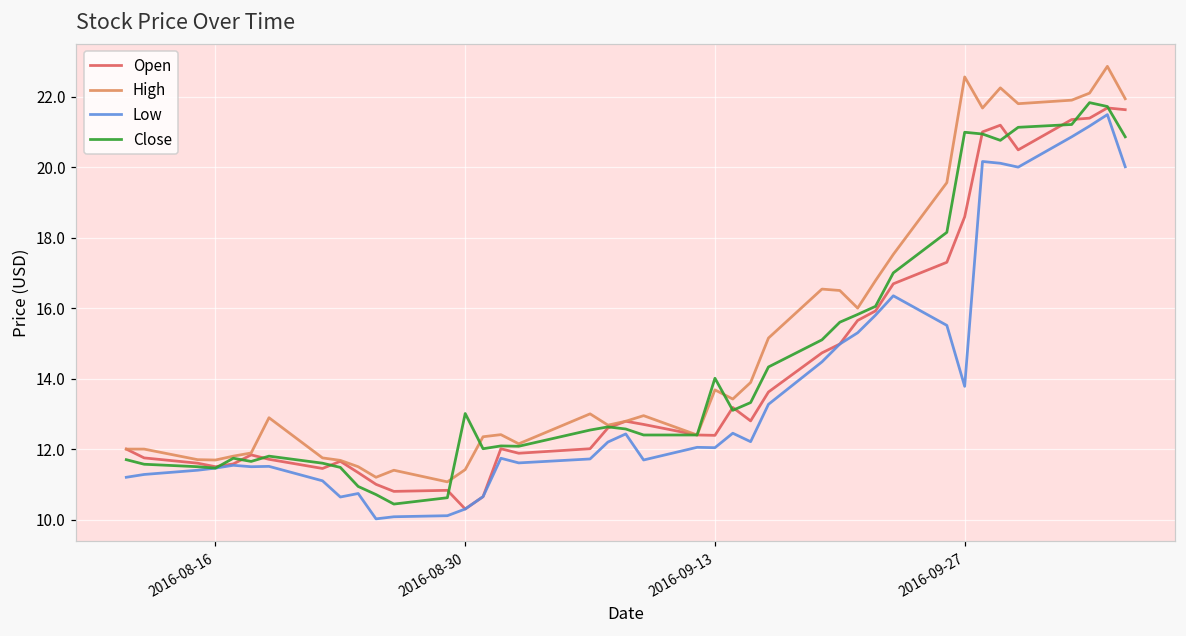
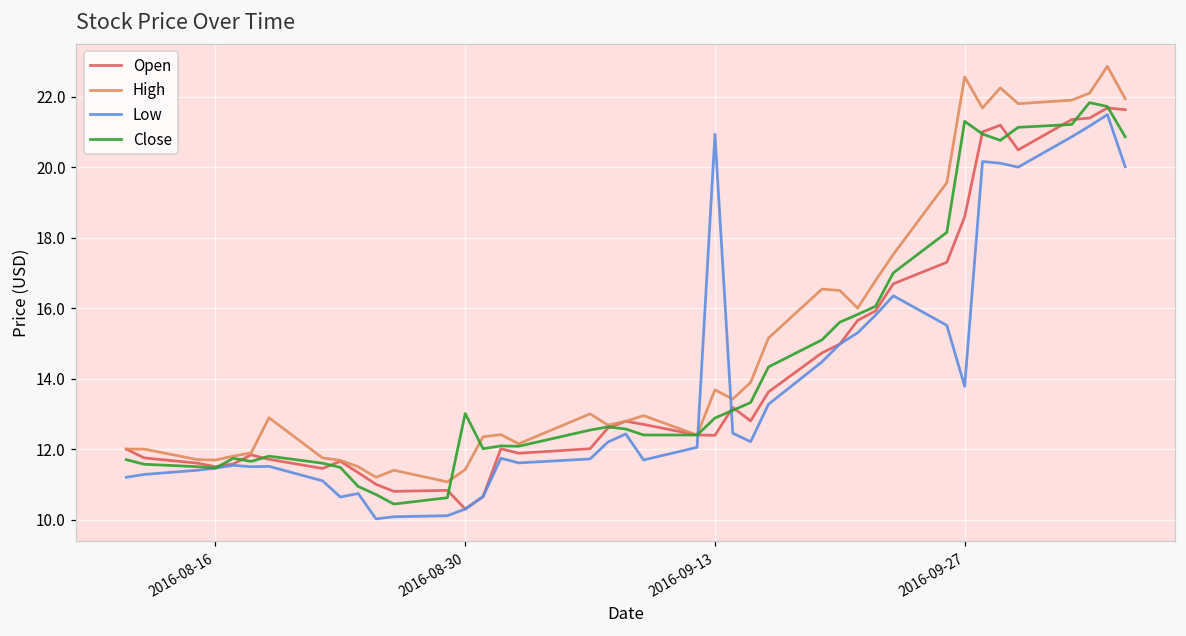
Low, 2016-09-13: 12.0 -> 20.9
Close, 2016-09-13: 14.0 -> 12.9
Close, 2016-09-27: 21.0 -> 21.3
